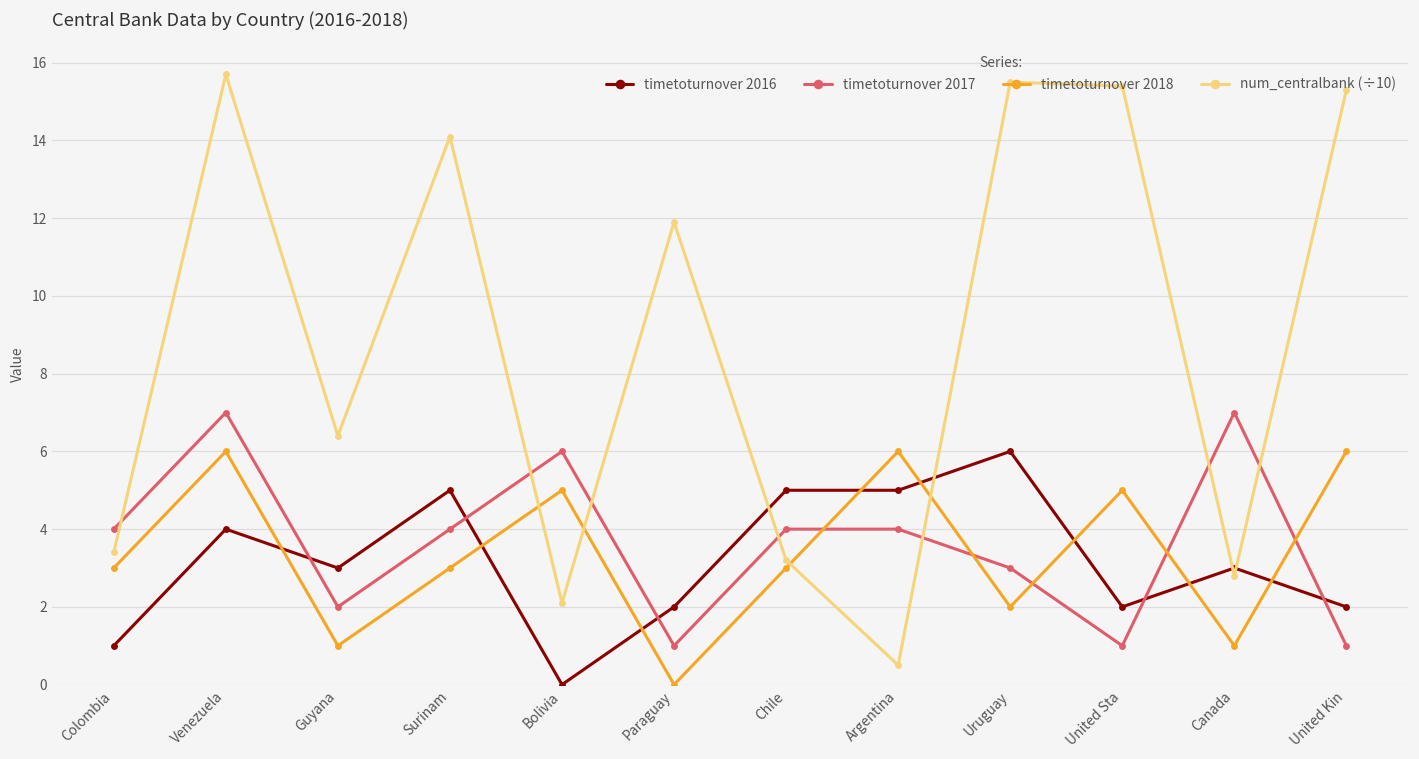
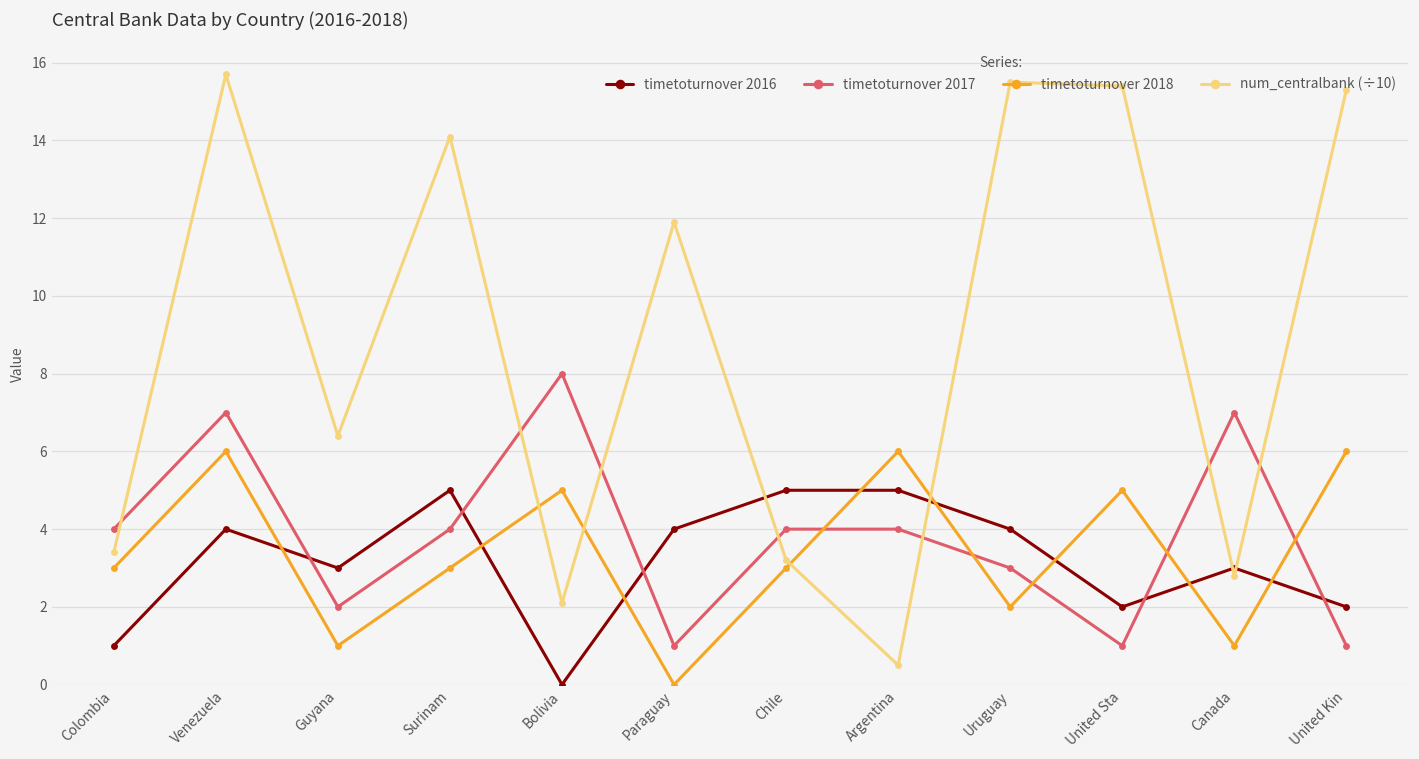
timetoturnover 2017, Bolivia: 6 -> 8
timetoturnover 2016, Paraguay: 2 -> 4
timetoturnover 2016, Uruguay: 6 -> 4
